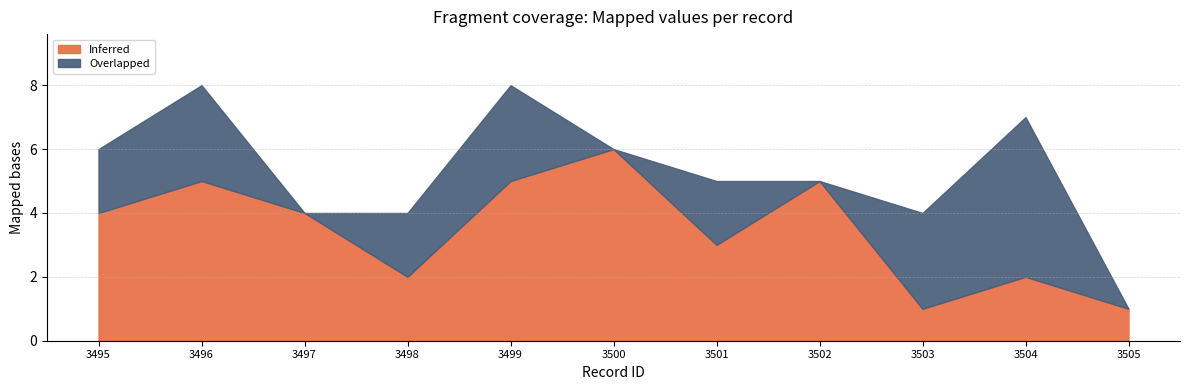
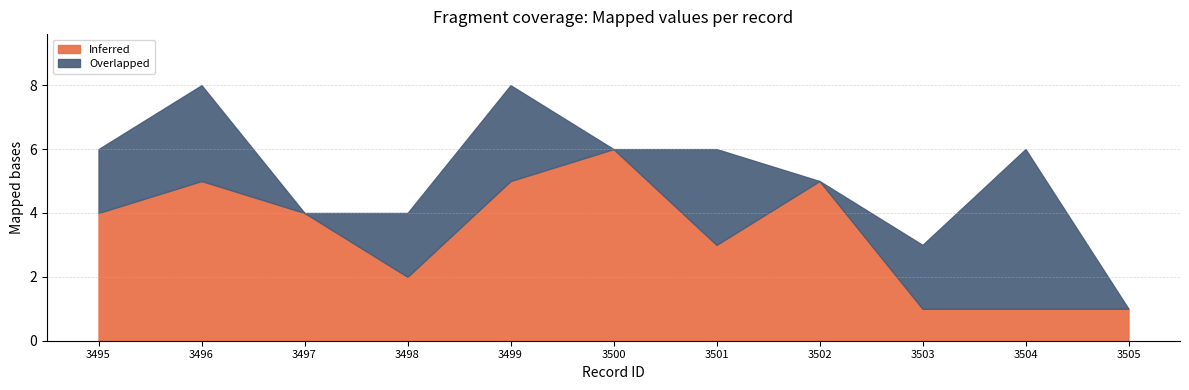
Overlapped, 3501: 2 -> 3
Overlapped, 3503: 3 -> 2
Inferred, 3504: 2 -> 1
